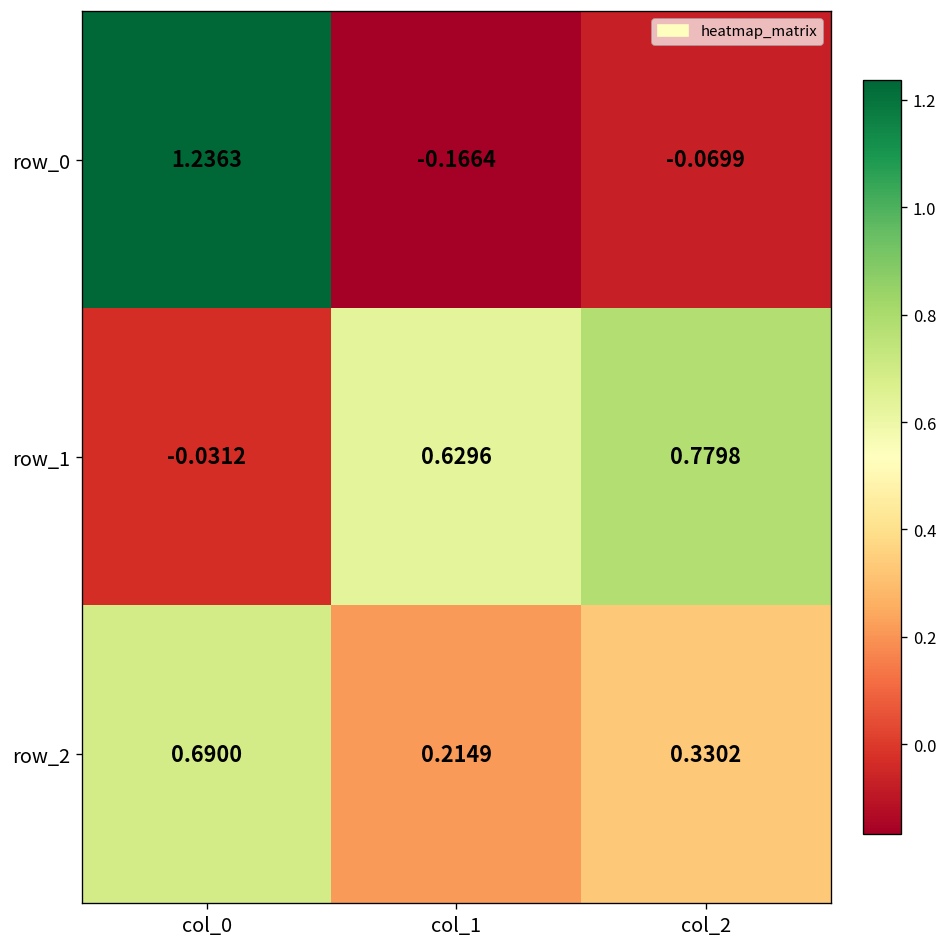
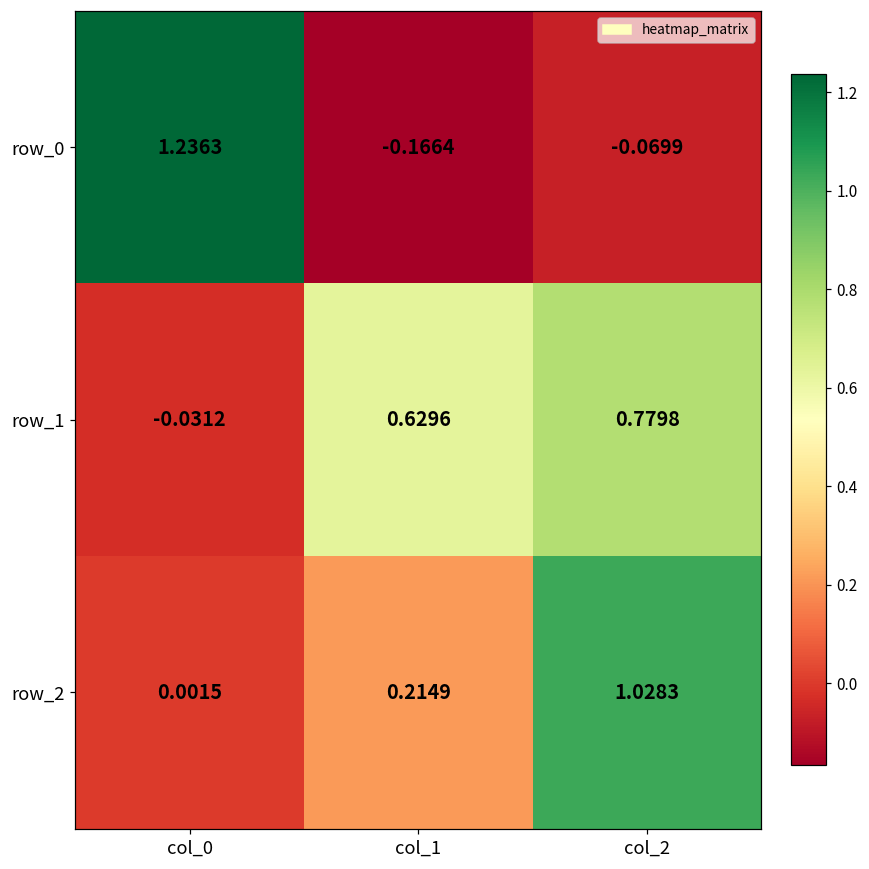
row_2, col_0: 0.6900 -> 0.0015
row_2, col_2: 0.3302 -> 1.0283
